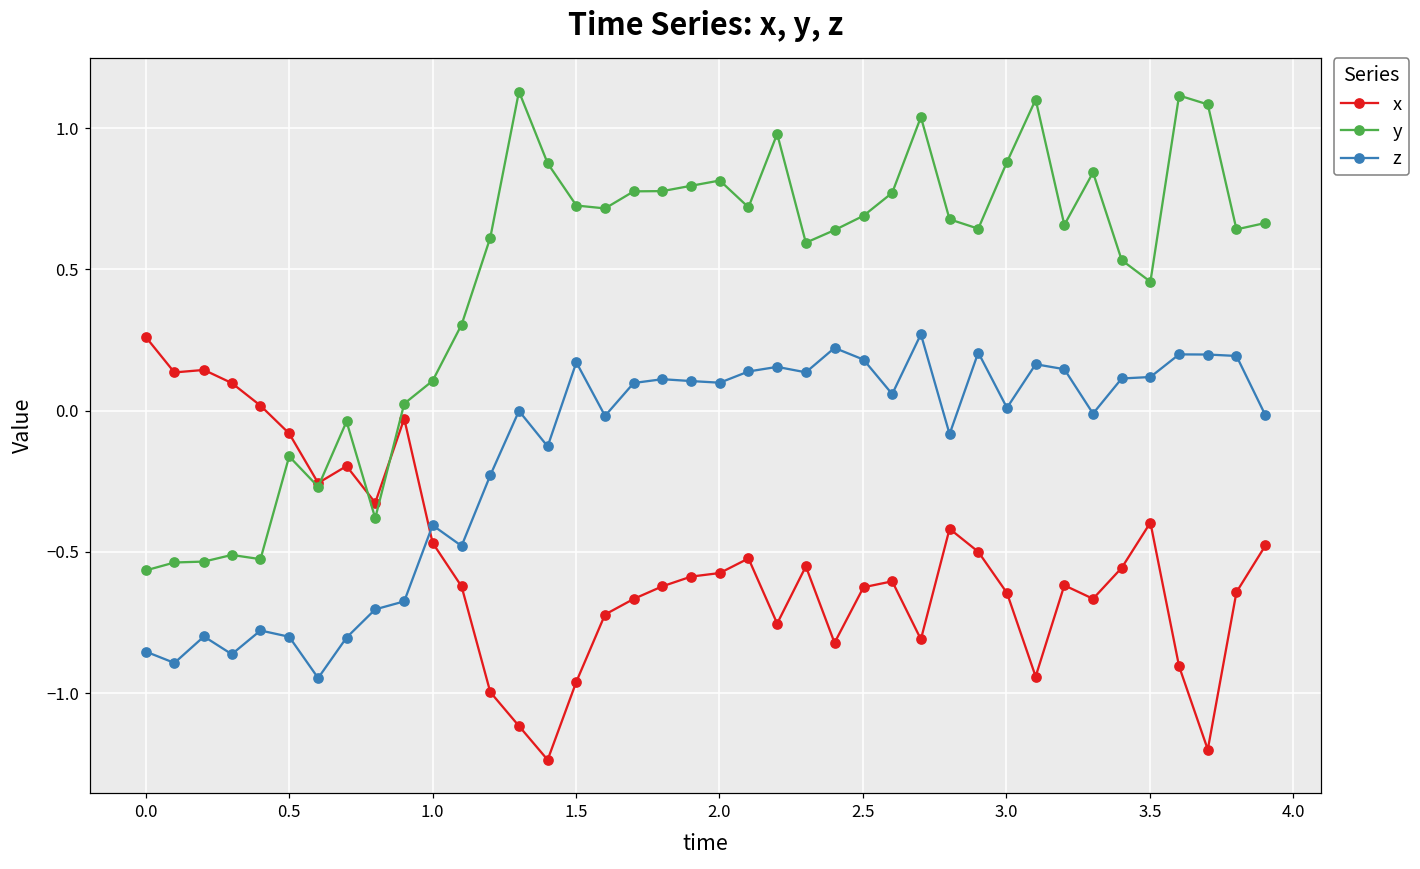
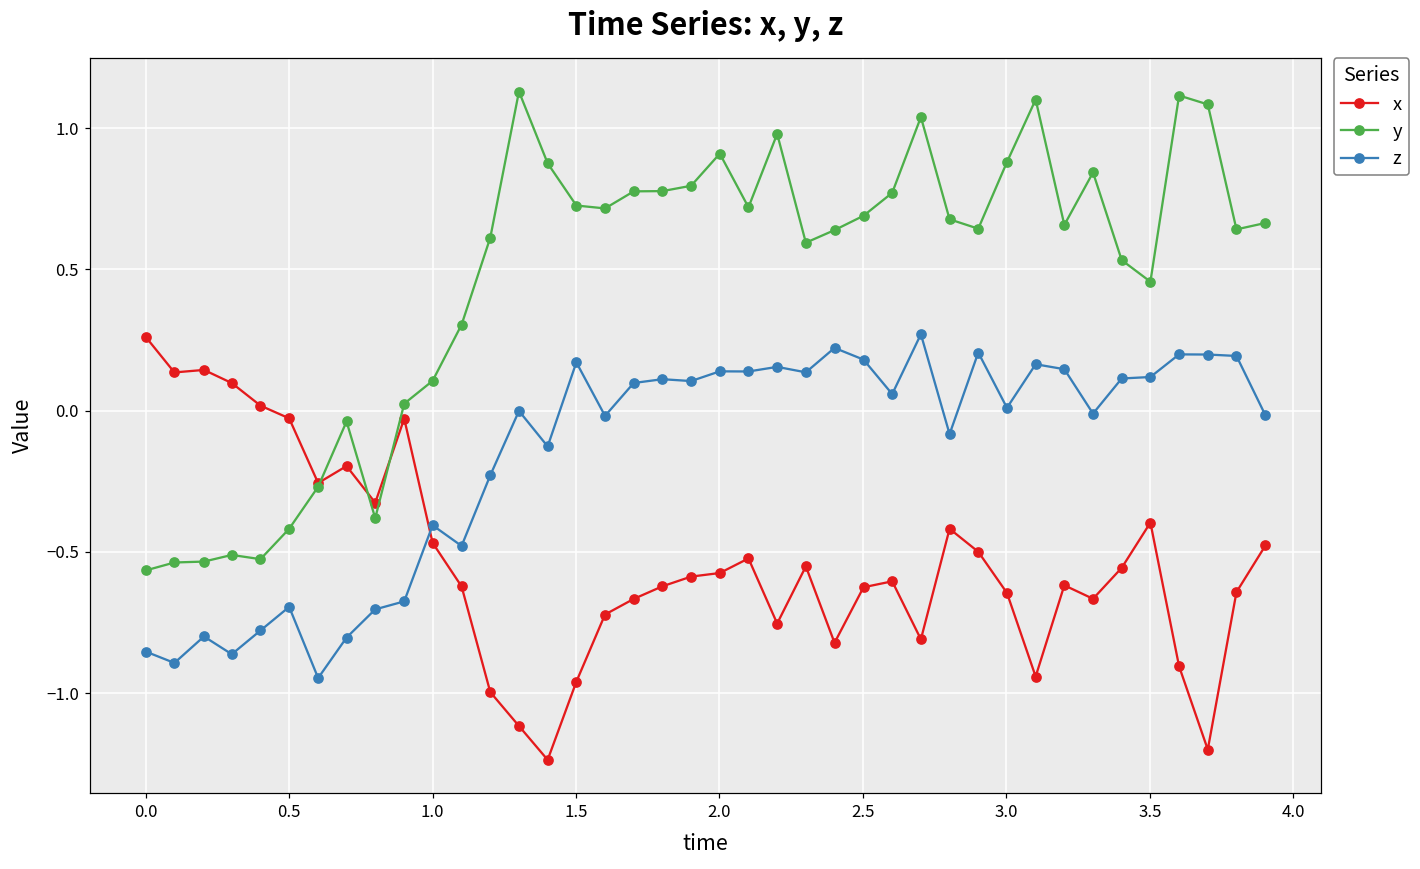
x, 0.5: -0.08 -> -0.03
y, 0.5: -0.16 -> -0.42
z, 0.5: -0.80 -> -0.69
y, 2.0: 0.81 -> 0.91
z, 2.0: 0.10 -> 0.14
